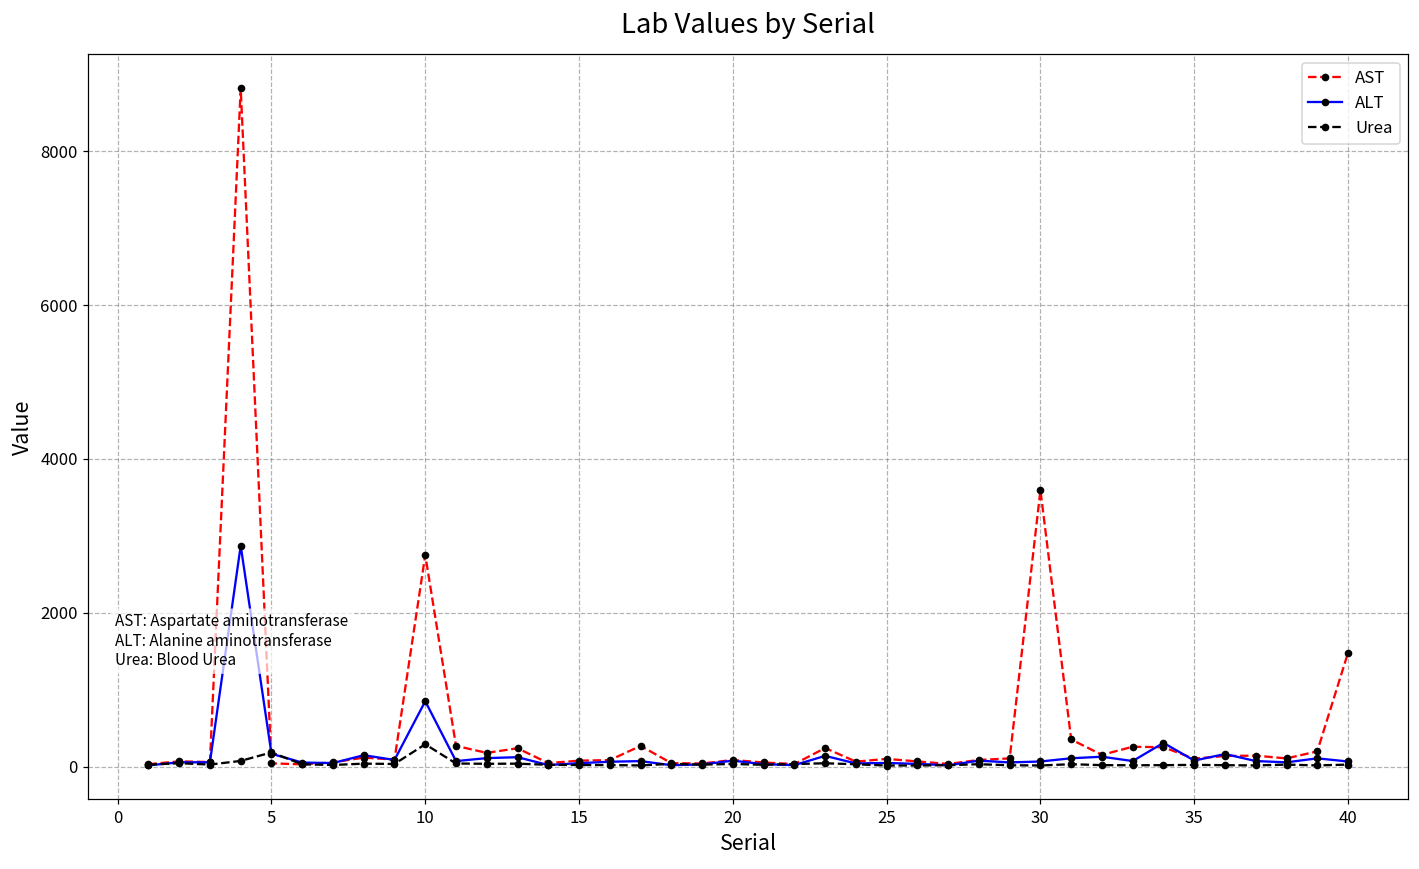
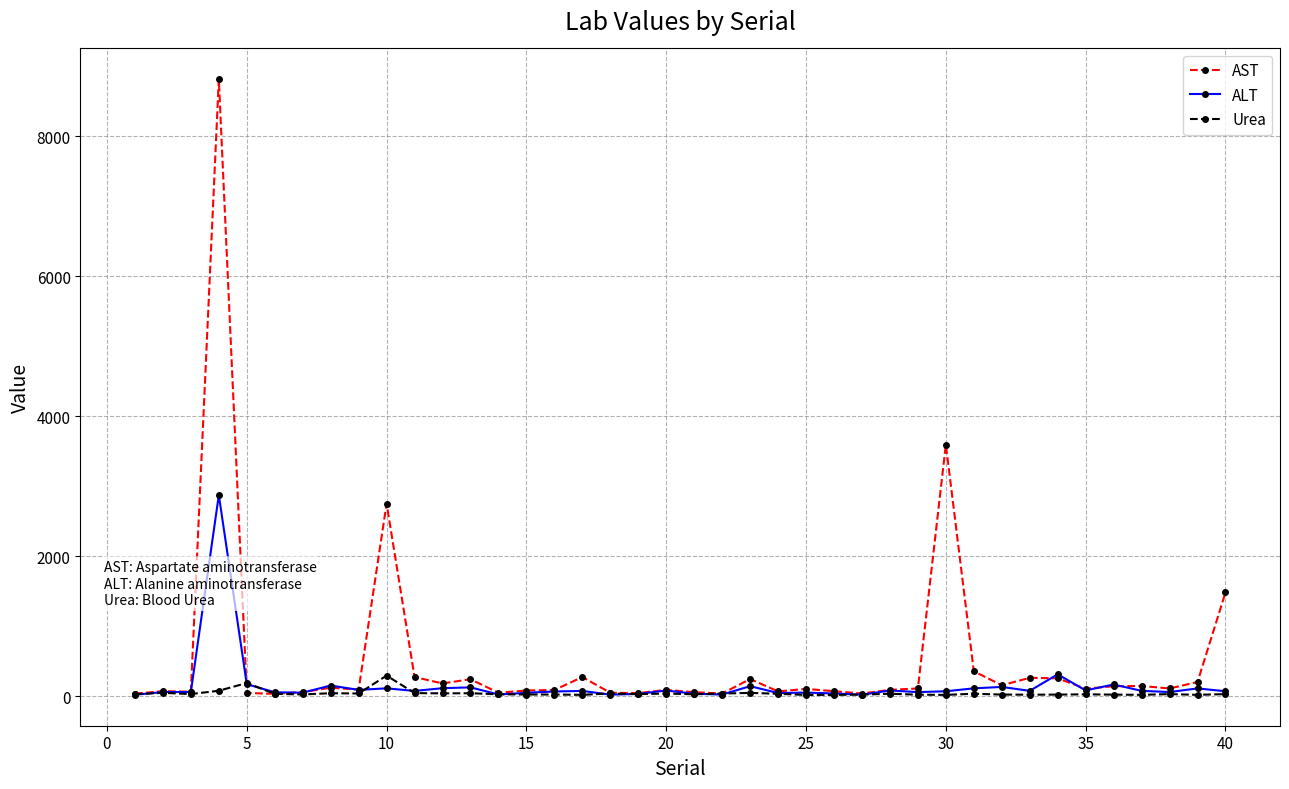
ALT, 10: 900 -> 100
